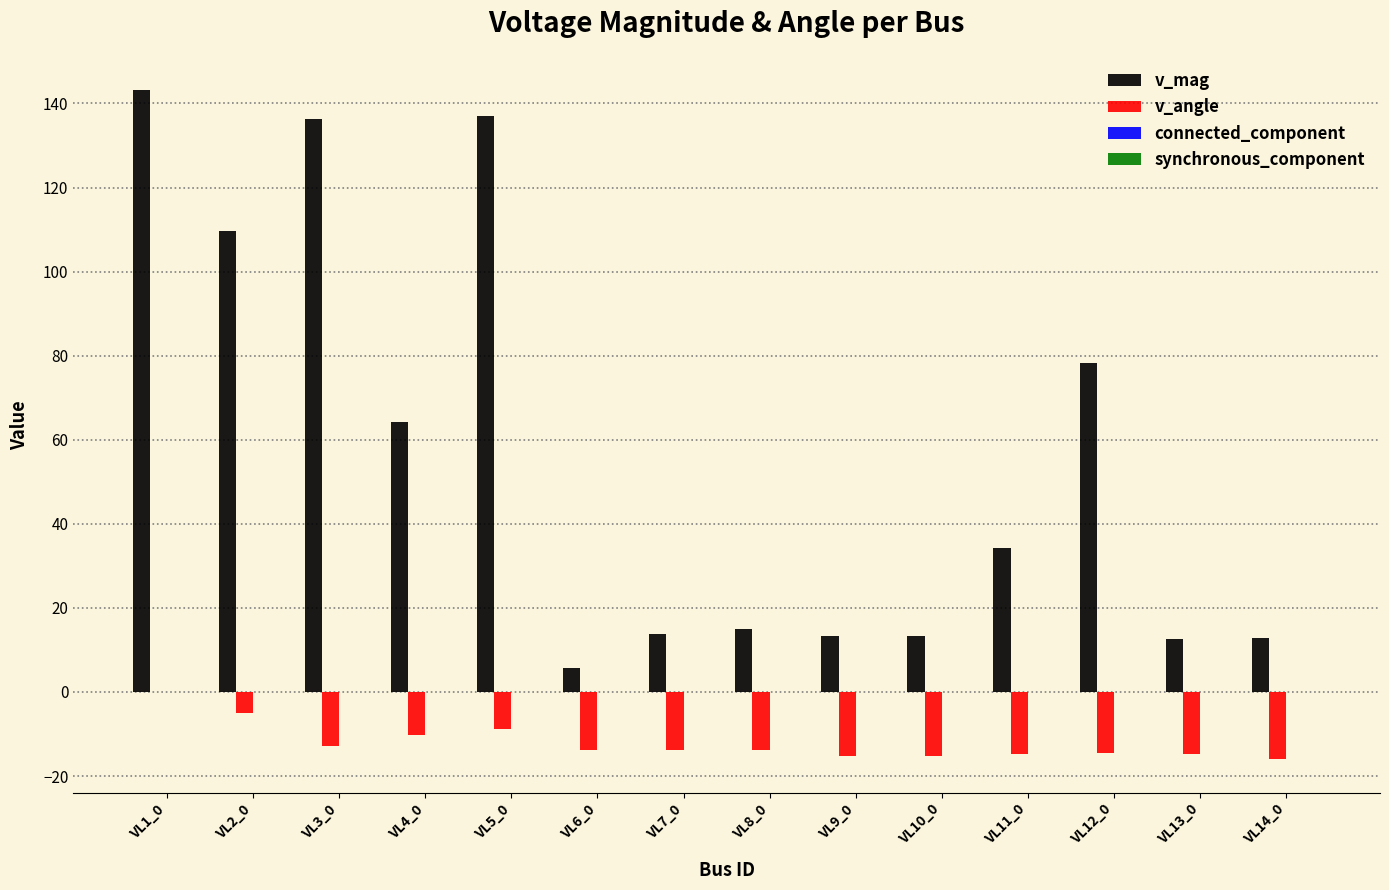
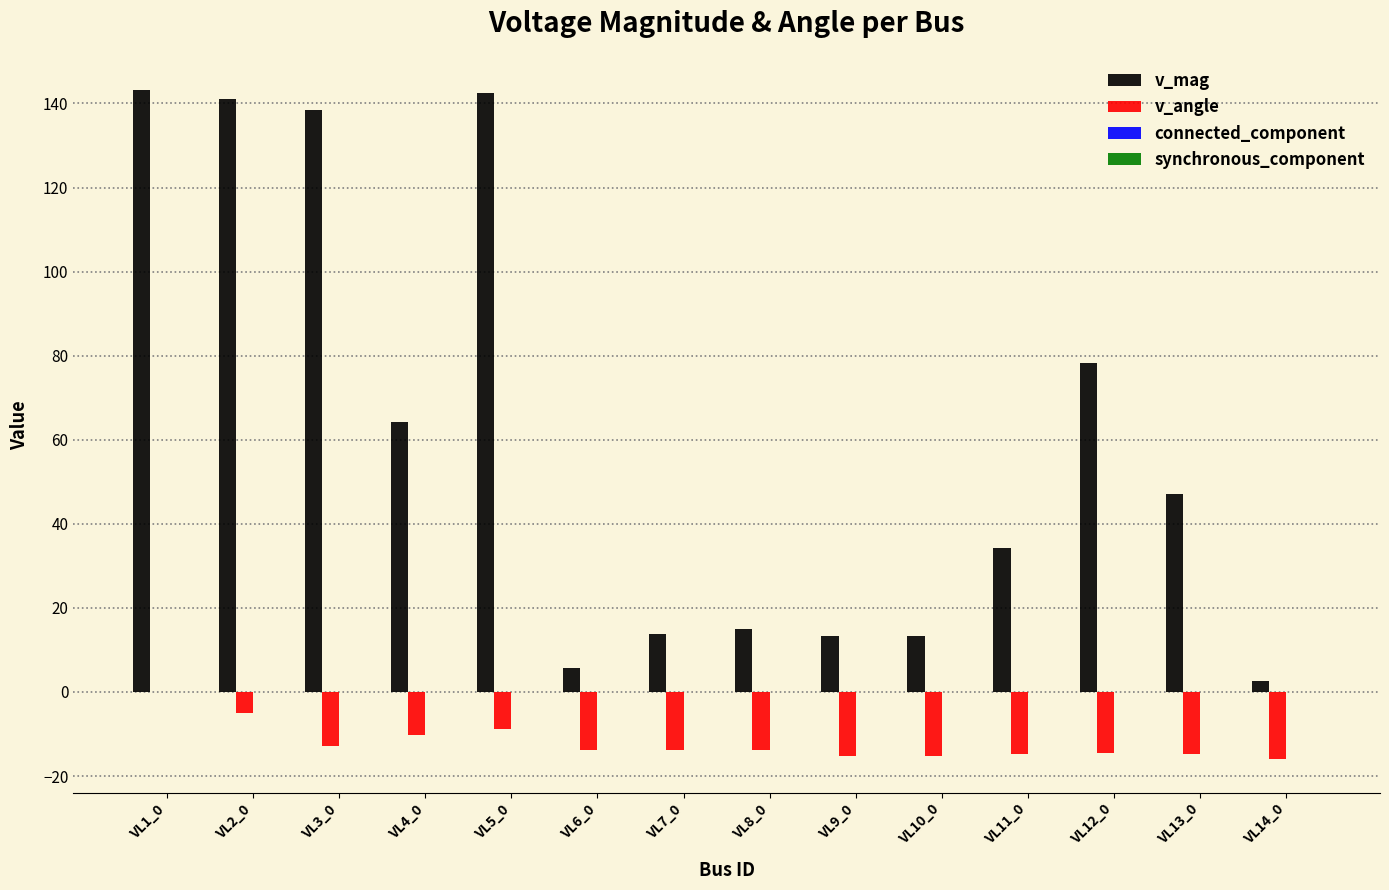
v_mag, VL2_0: 110 -> 141
v_mag, VL3_0: 136 -> 139
v_mag, VL5_0: 137 -> 143
v_mag, VL13_0: 13 -> 47
v_mag, VL14_0: 13 -> 3
